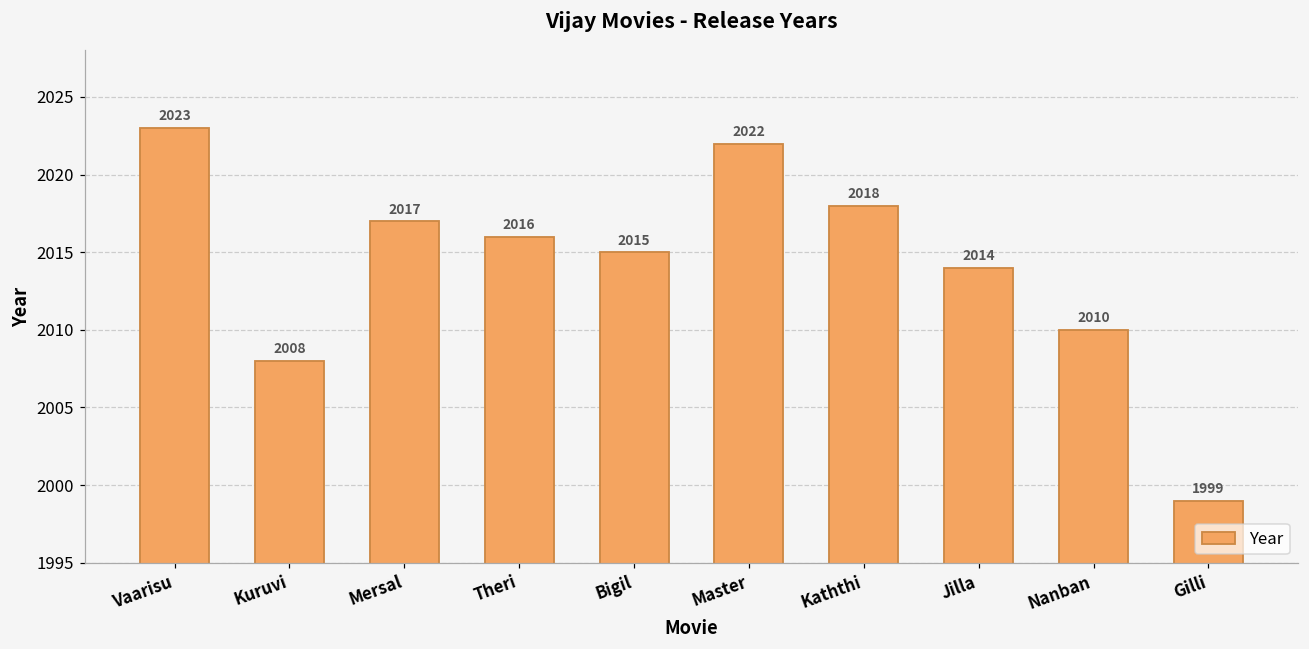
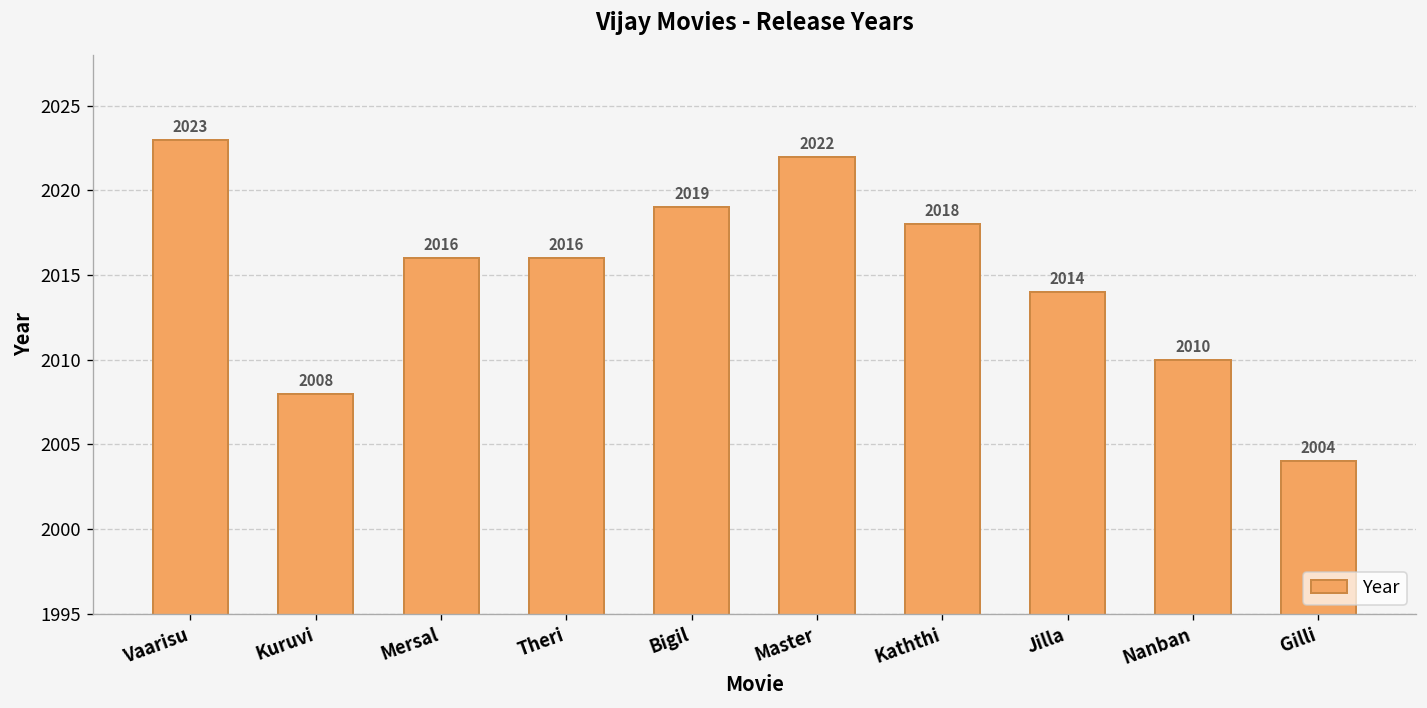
Mersal: 2017 -> 2016
Bigil: 2015 -> 2019
Gilli: 1999 -> 2004
